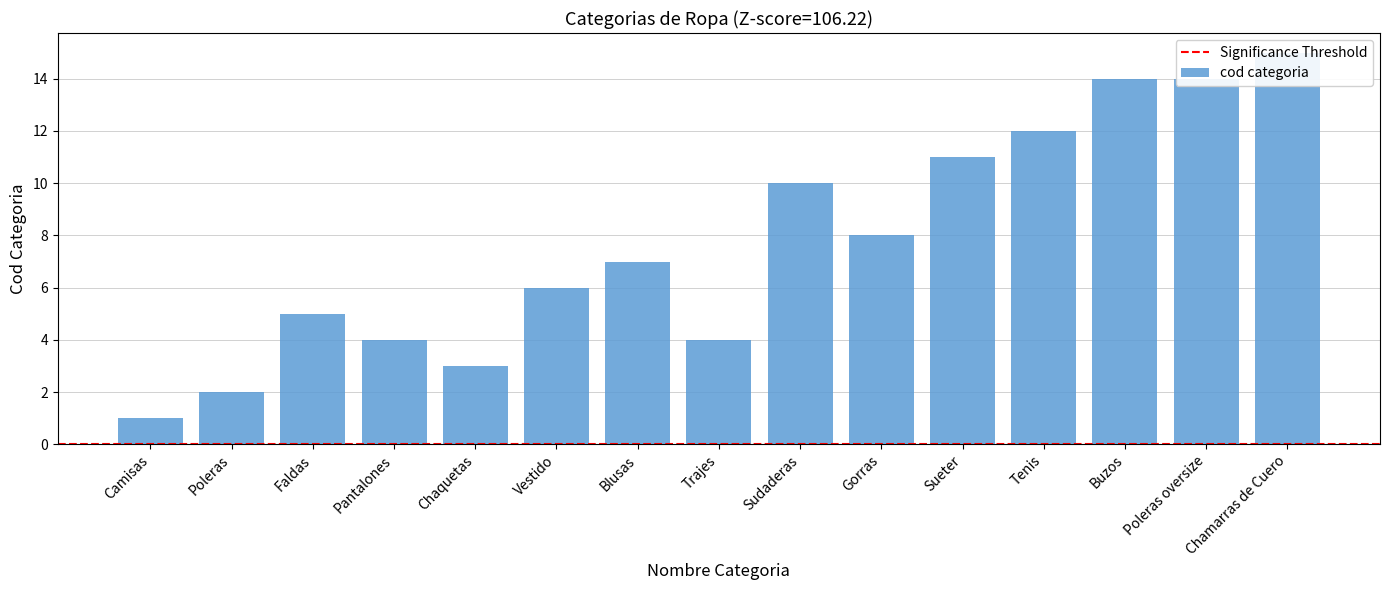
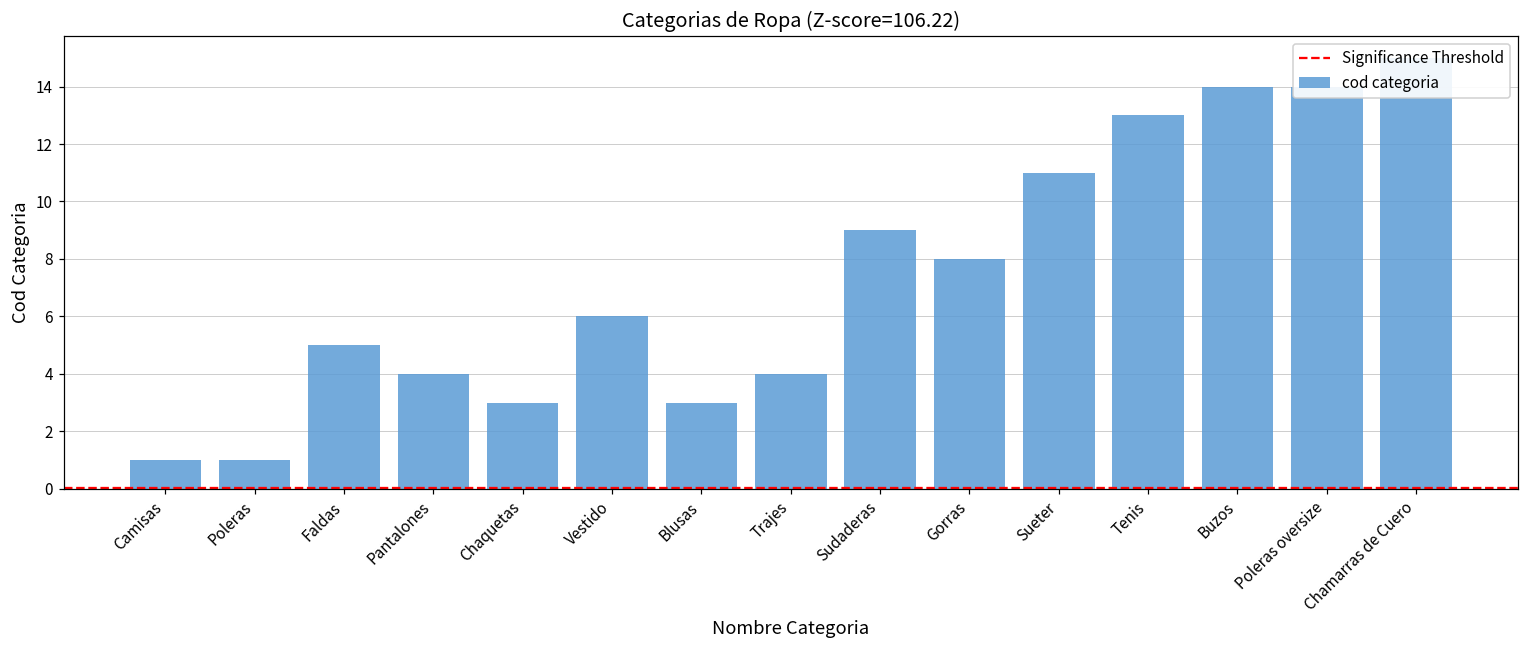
Poleras: 2 -> 1
Blusas: 7 -> 3
Sudaderas: 10 -> 9
Tenis: 12 -> 13
